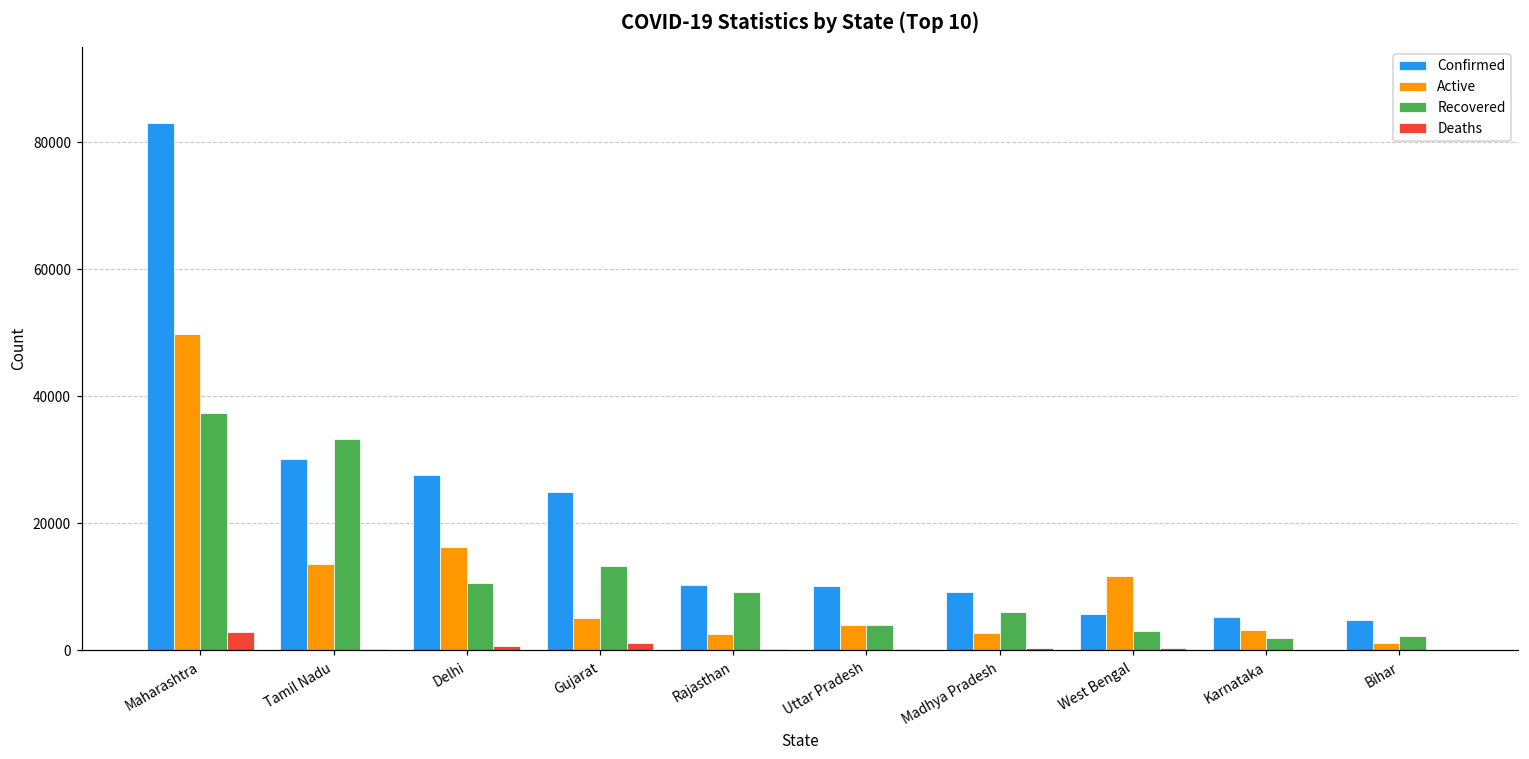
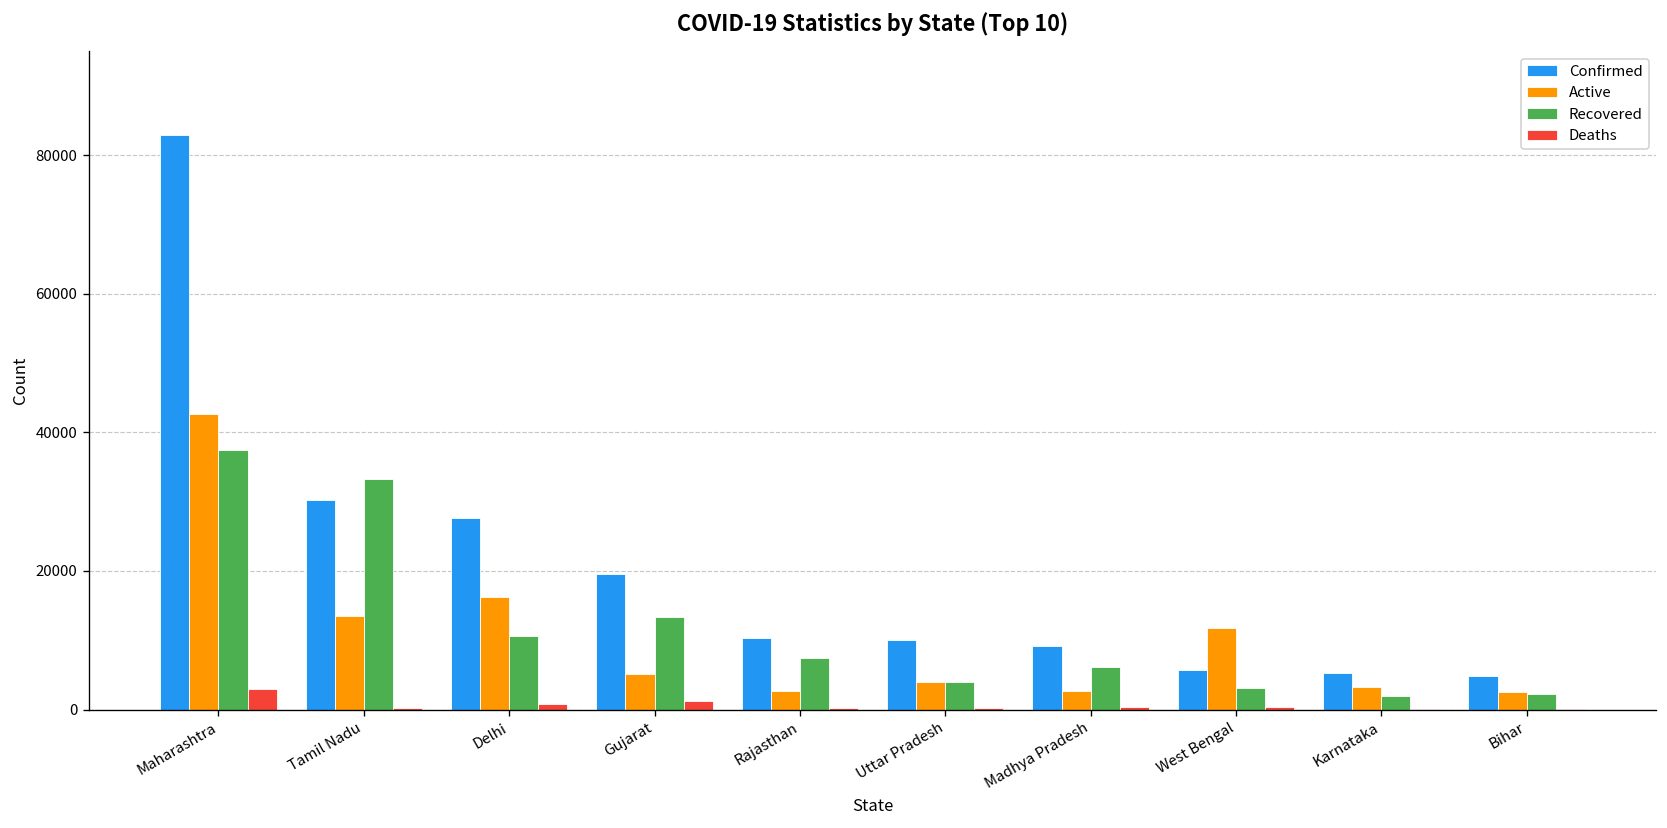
Active, Maharashtra: 50000 -> 43000
Confirmed, Gujarat: 25000 -> 20000
Recovered, Rajasthan: 9000 -> 8000
Active, Bihar: 1000 -> 3000
